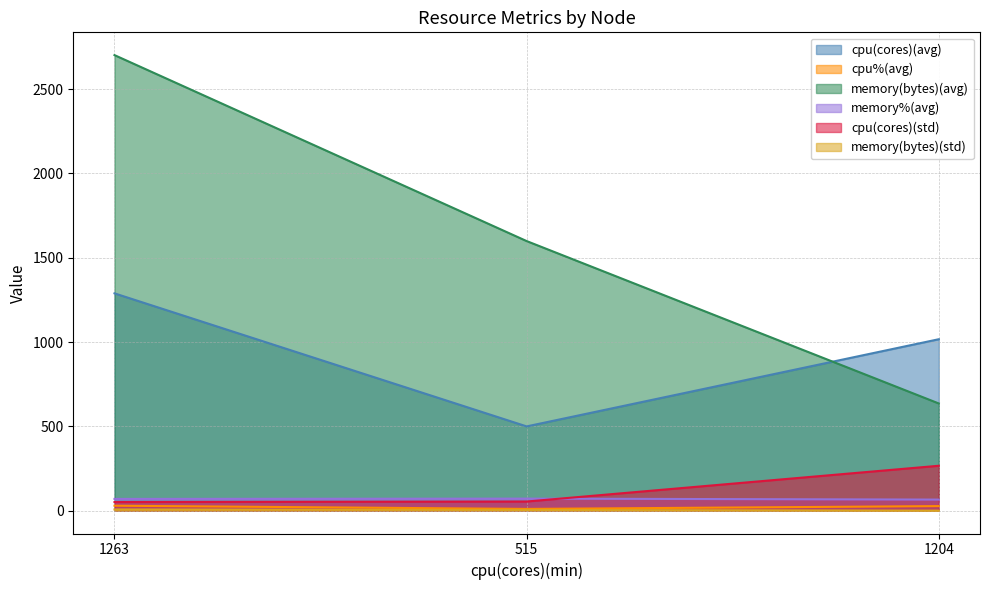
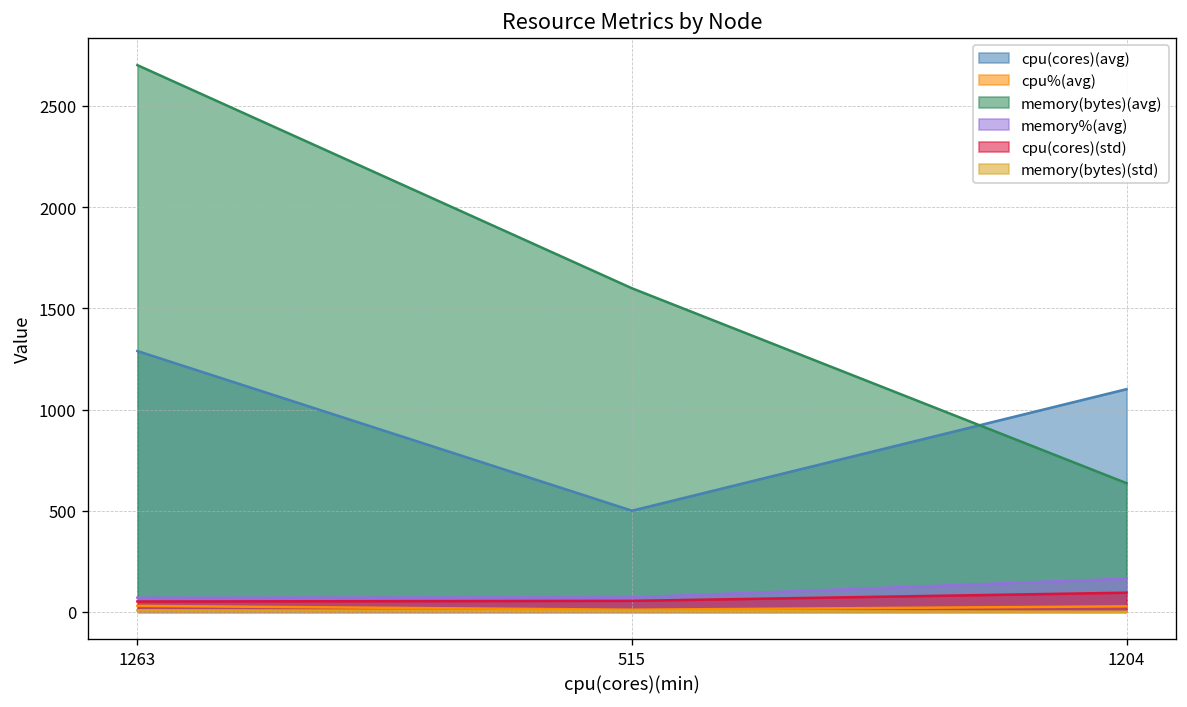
cpu(cores)(avg), 1204: 1020 -> 1100
memory%(avg), 1204: 70 -> 160
cpu(cores)(std), 1204: 270 -> 90
